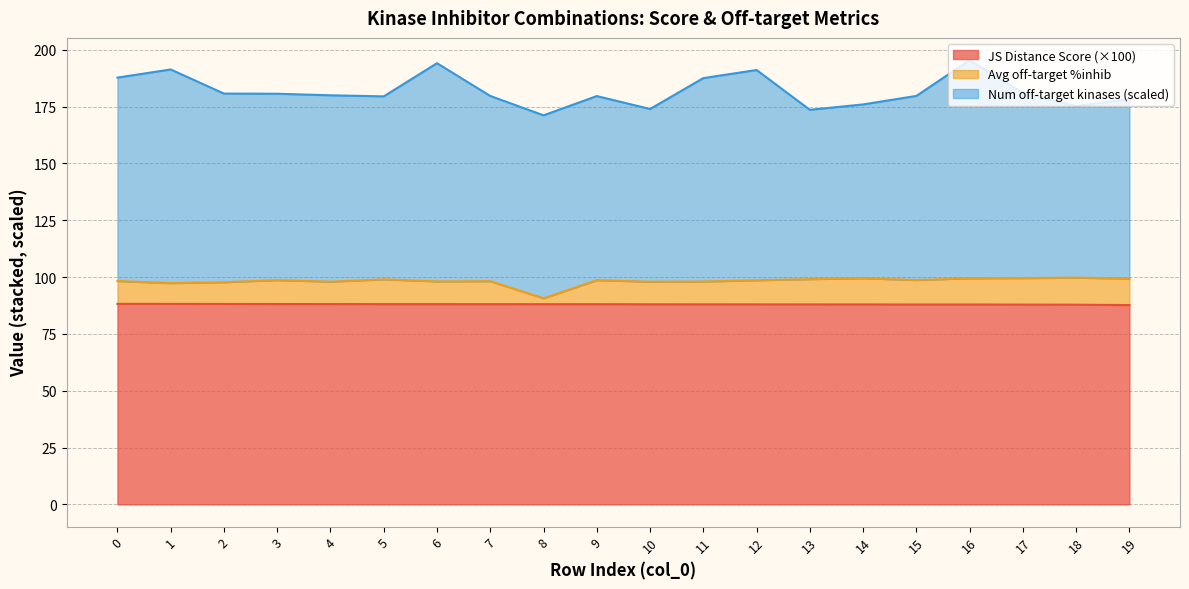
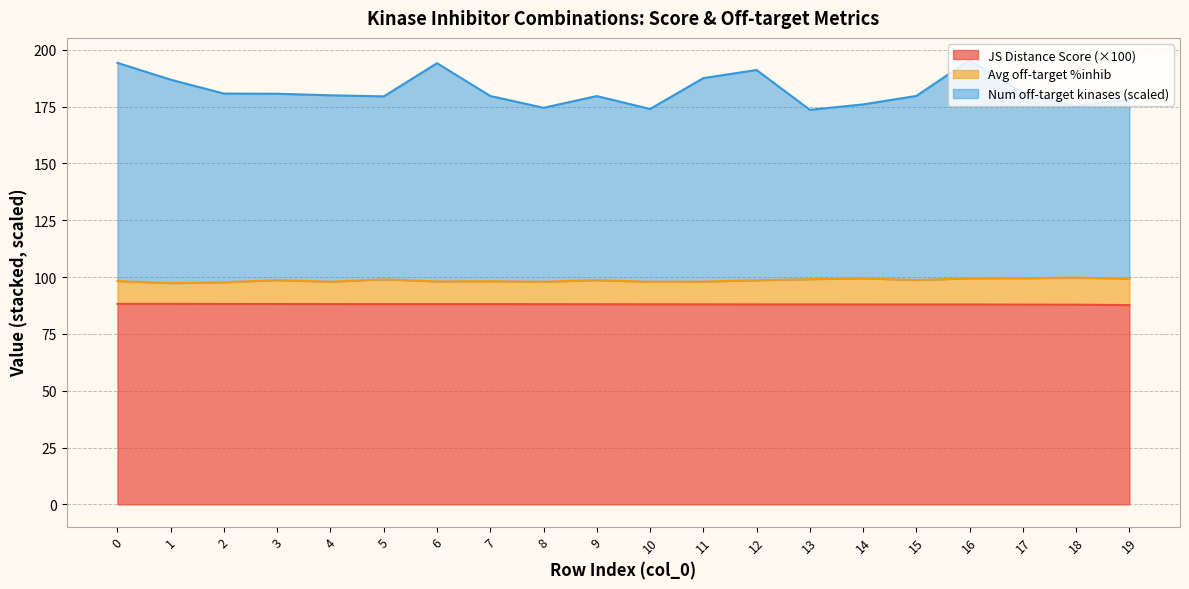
Num off-target kinases (scaled), 0: 90 -> 96
Num off-target kinases (scaled), 1: 94 -> 90
Avg off-target %inhib, 8: 3 -> 10
Num off-target kinases (scaled), 8: 81 -> 77
